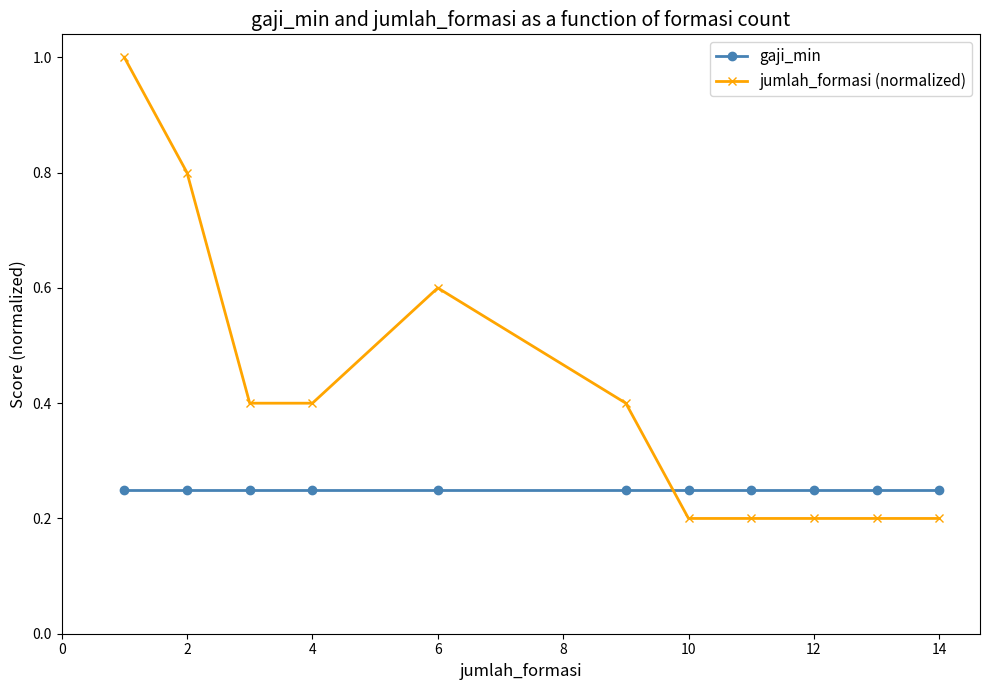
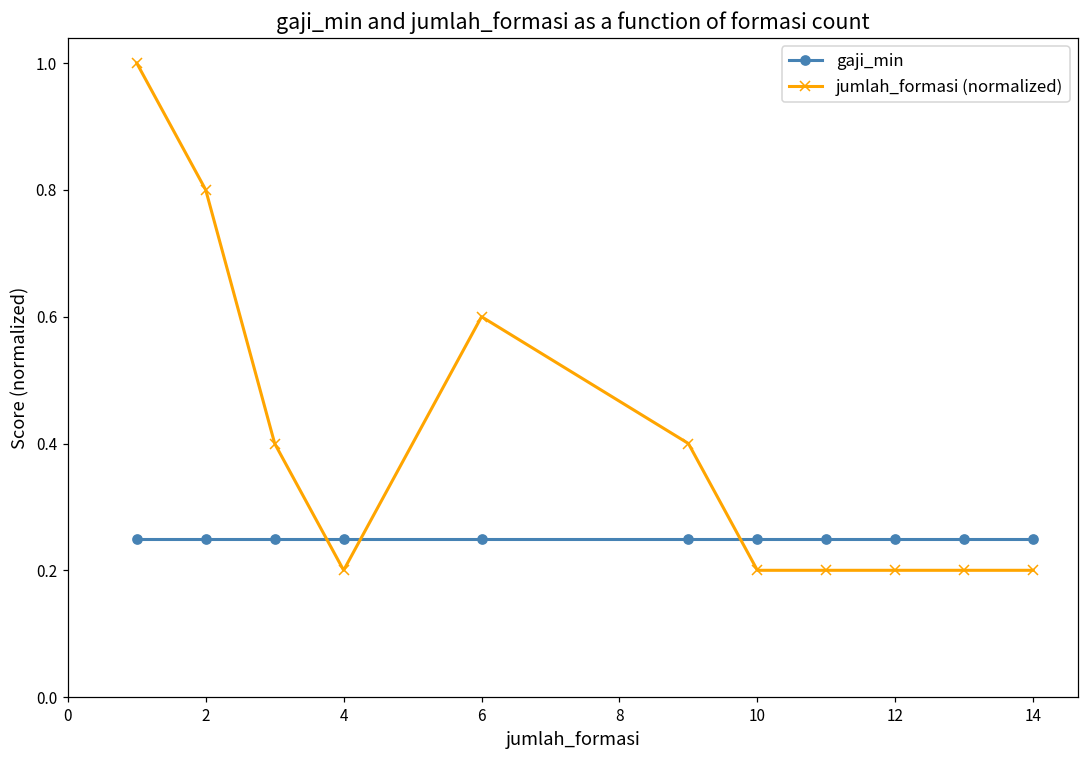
jumlah_formasi (normalized), 4: 0.40 -> 0.20
